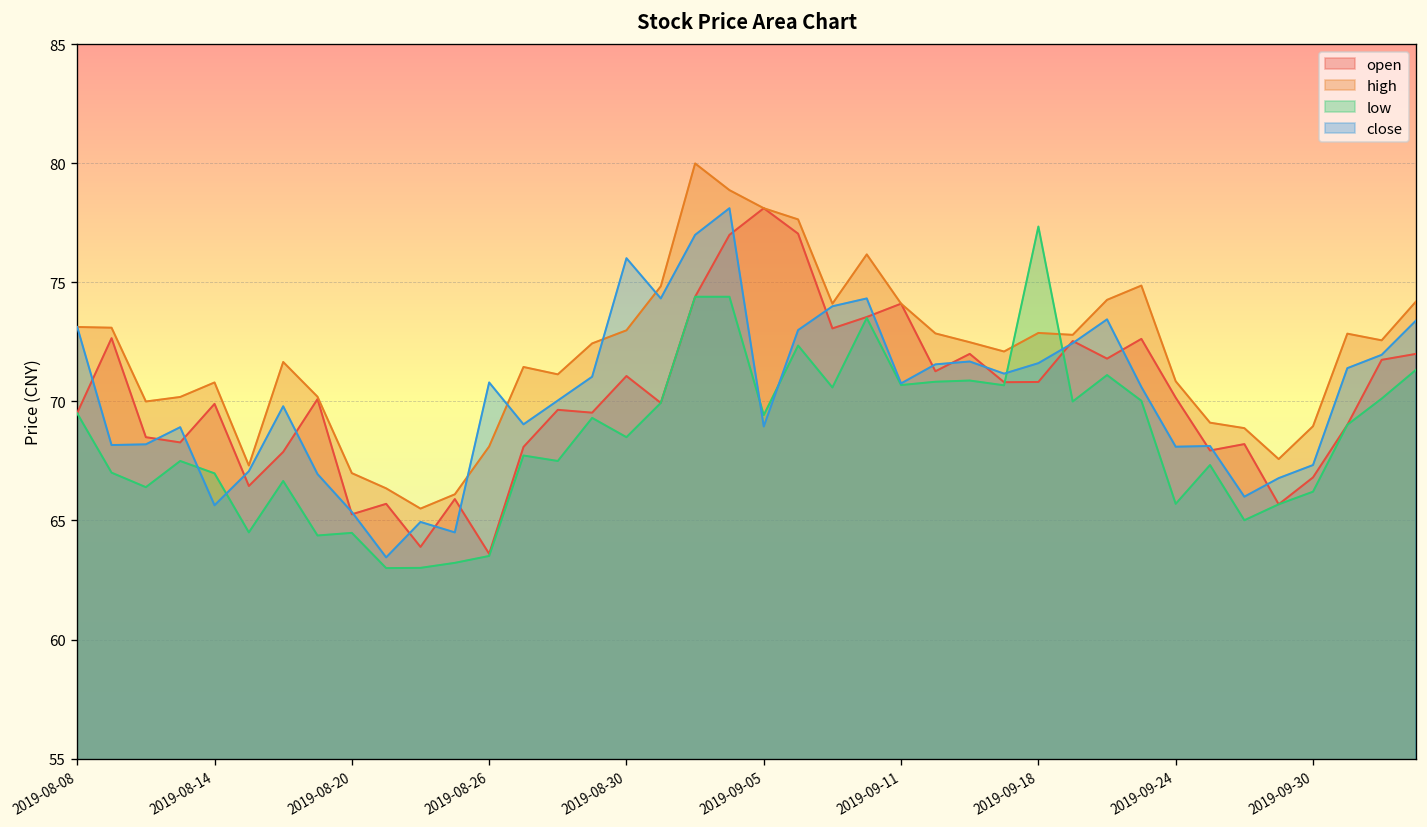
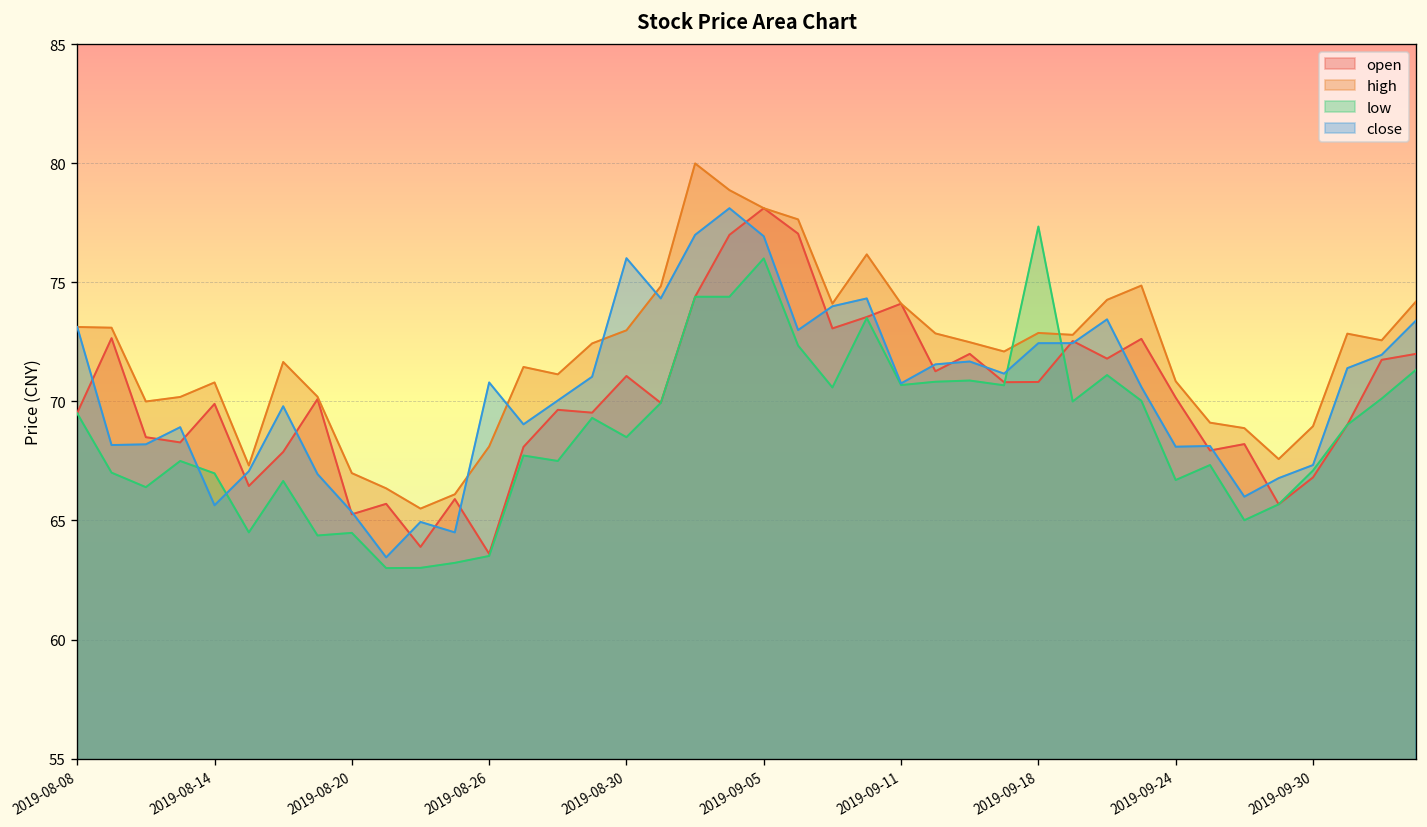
low, 2019-09-05: 69.4 -> 76.0
close, 2019-09-05: 69.0 -> 76.9
close, 2019-09-18: 71.6 -> 72.5
low, 2019-09-24: 65.7 -> 66.7
low, 2019-09-30: 66.2 -> 67.1
